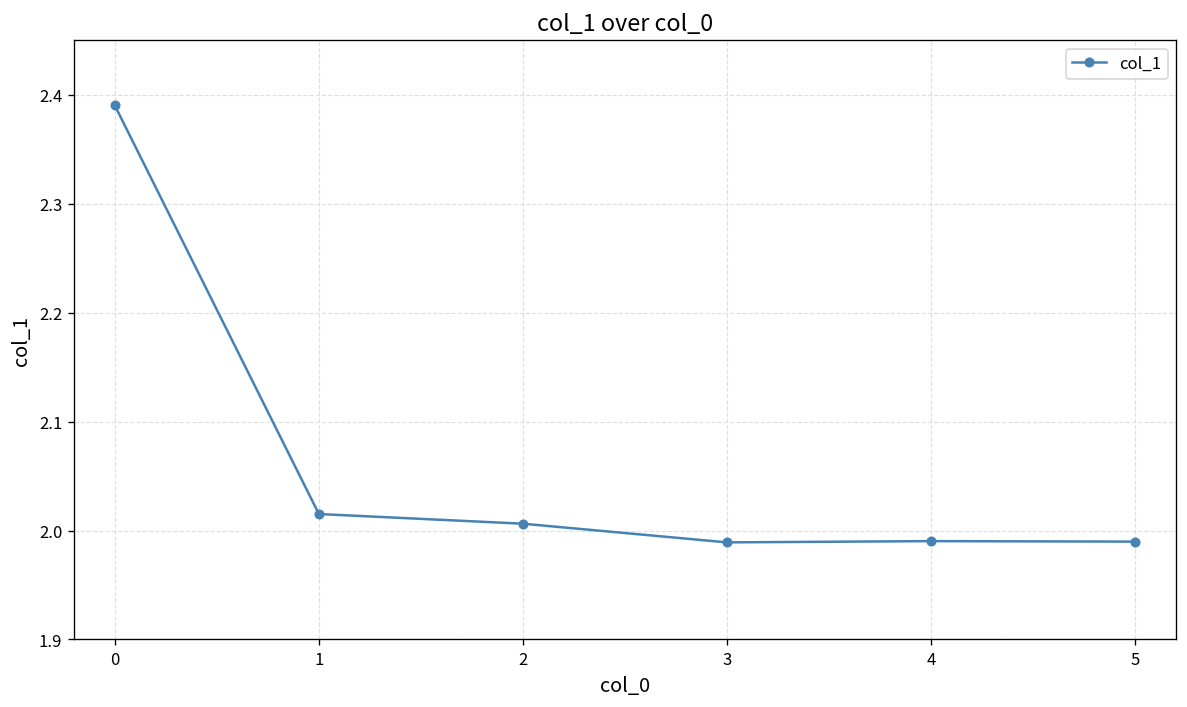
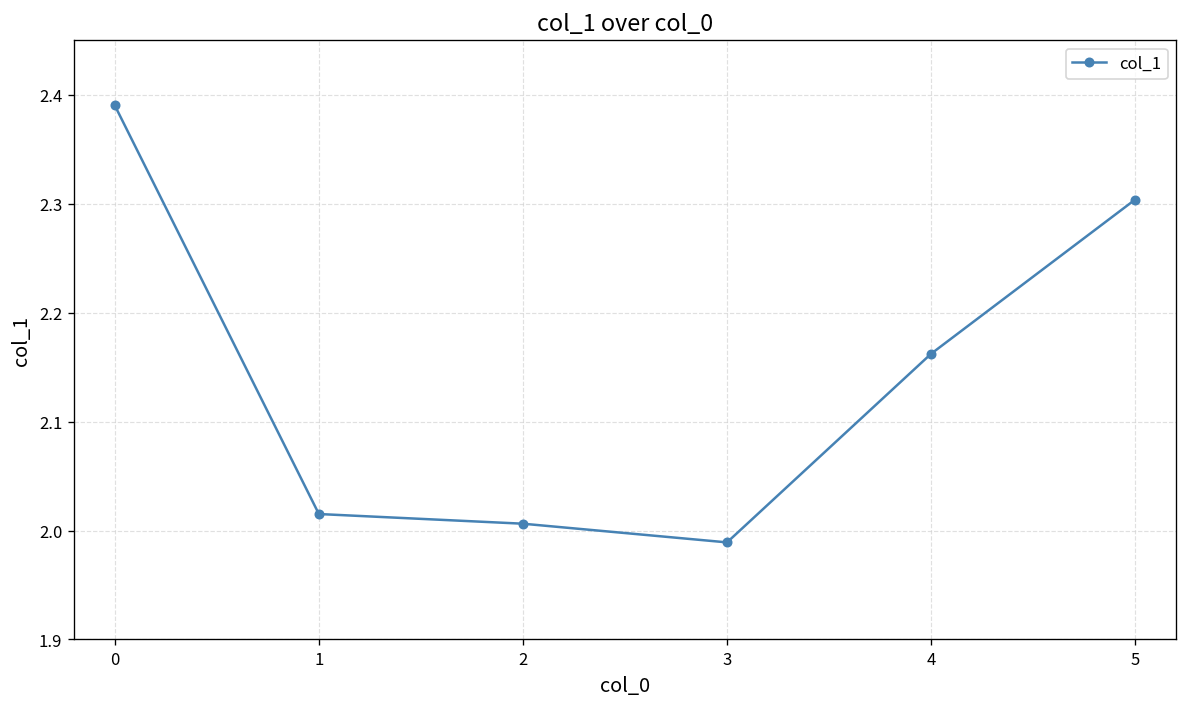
4: 1.99 -> 2.16
5: 1.99 -> 2.30
